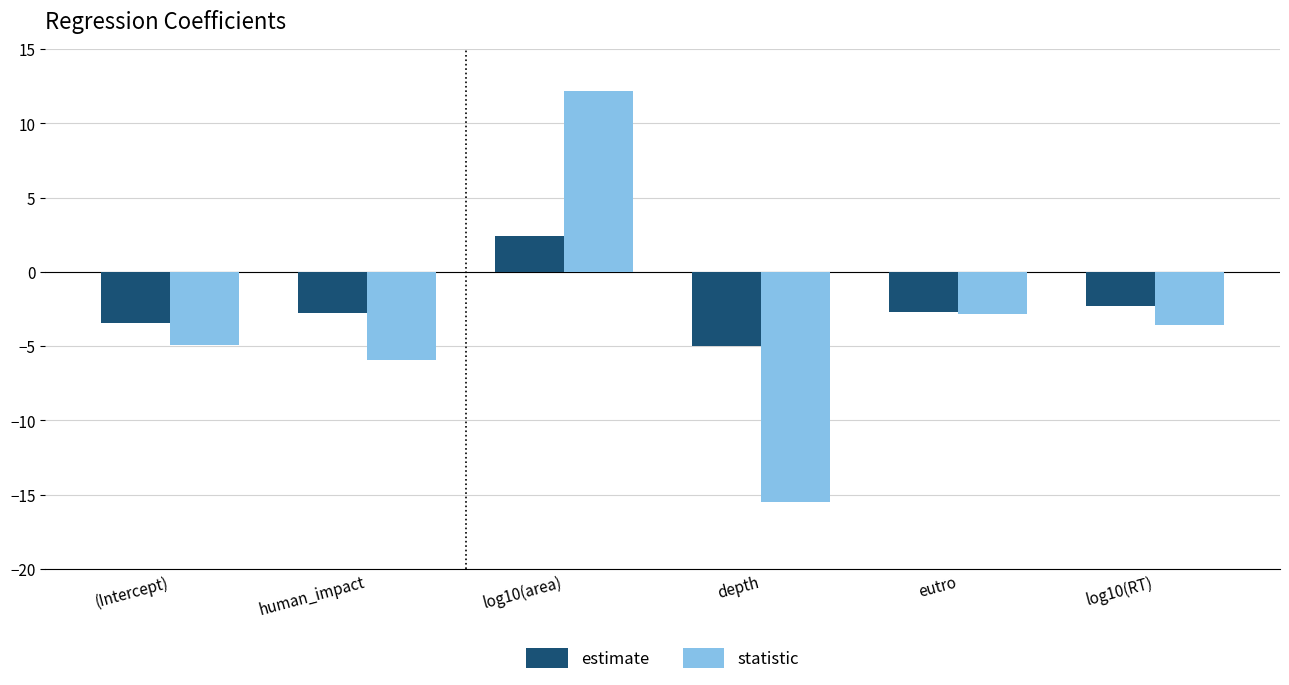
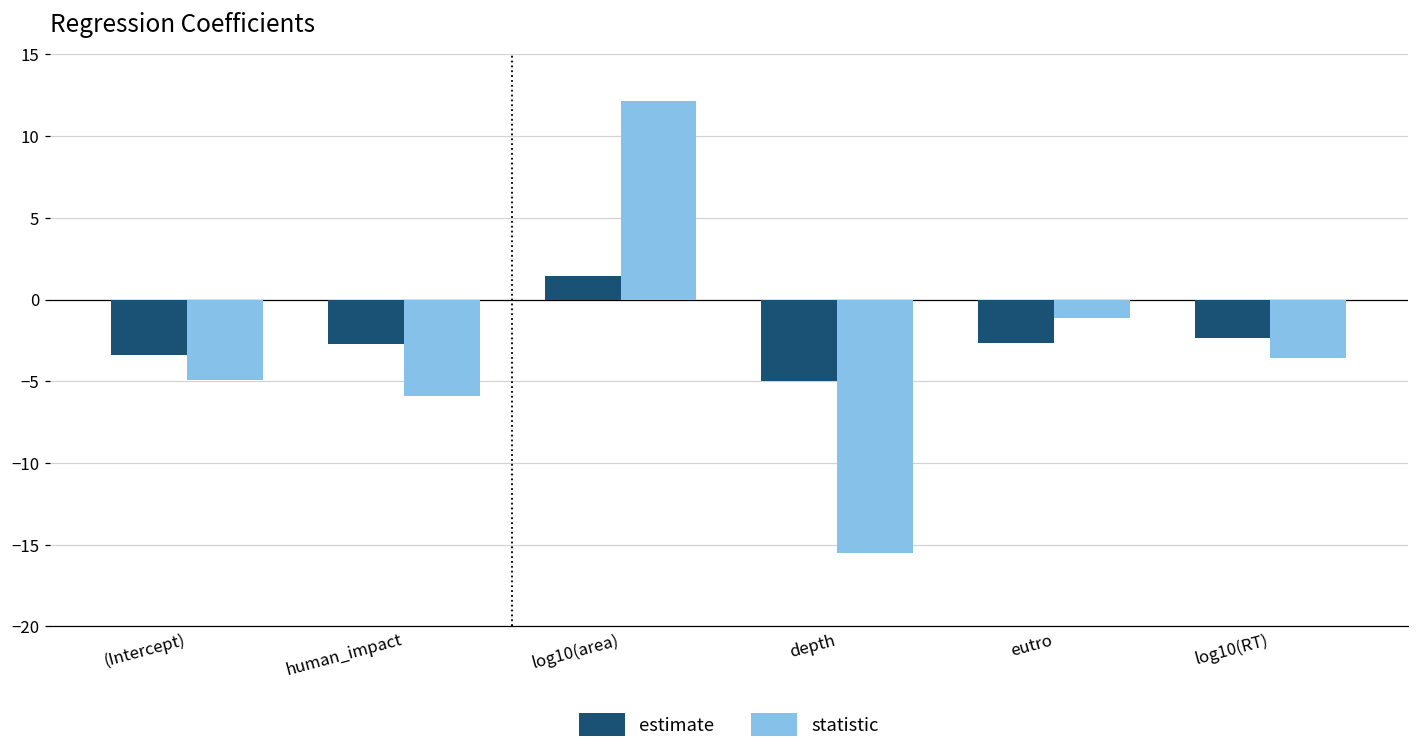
estimate, log10(area): 2.4 -> 1.4
statistic, eutro: -2.9 -> -1.1
